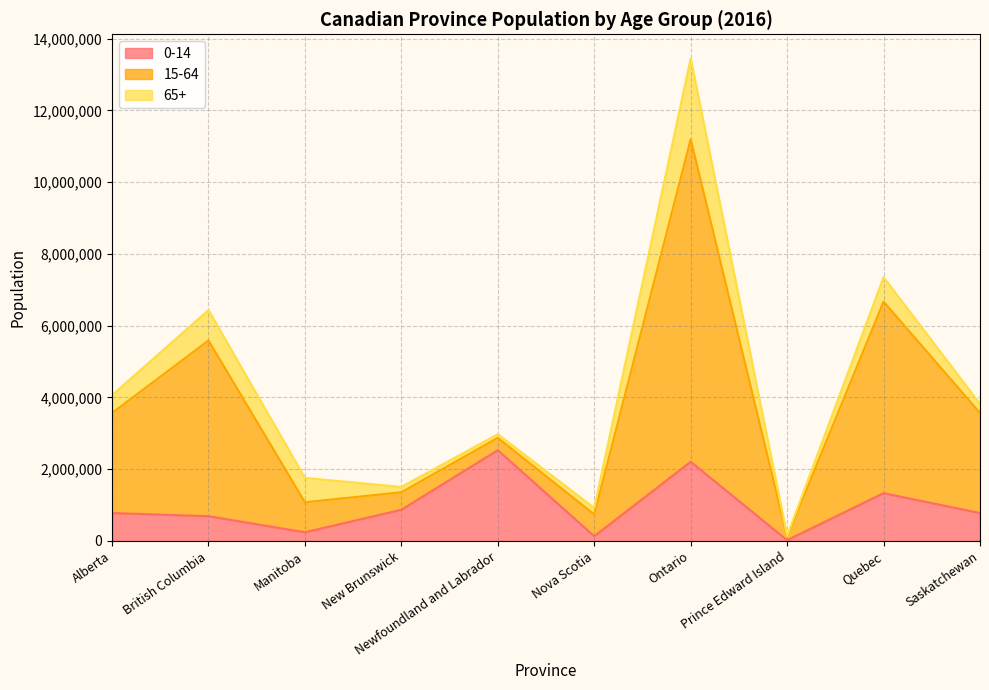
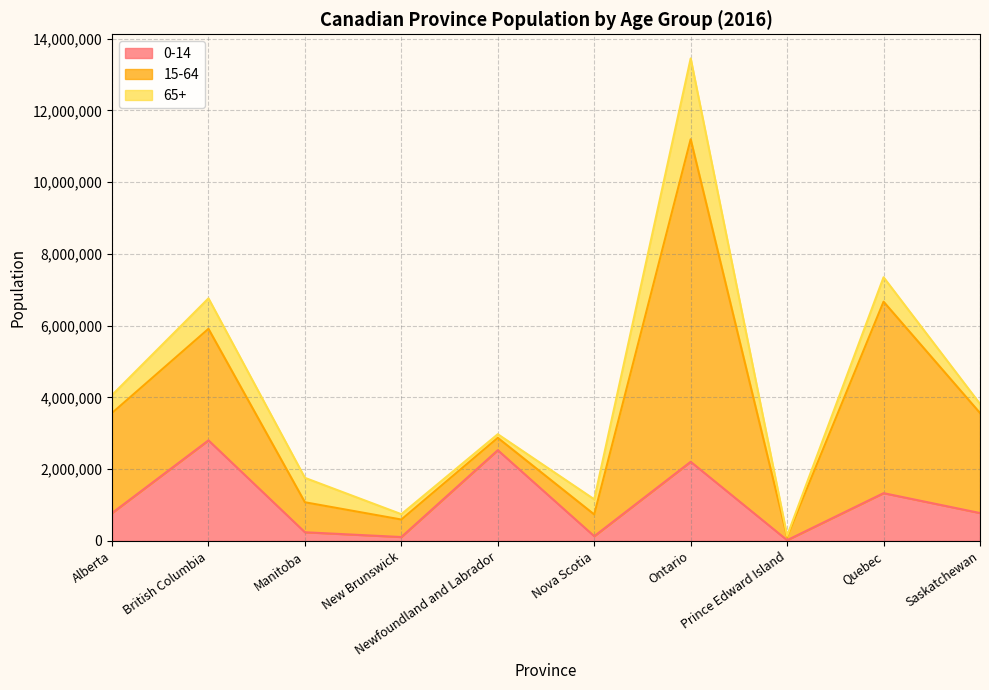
0-14, British Columbia: 700,000 -> 2,800,000
15-64, British Columbia: 4,900,000 -> 3,100,000
0-14, New Brunswick: 900,000 -> 100,000
65+, Nova Scotia: 200,000 -> 400,000
